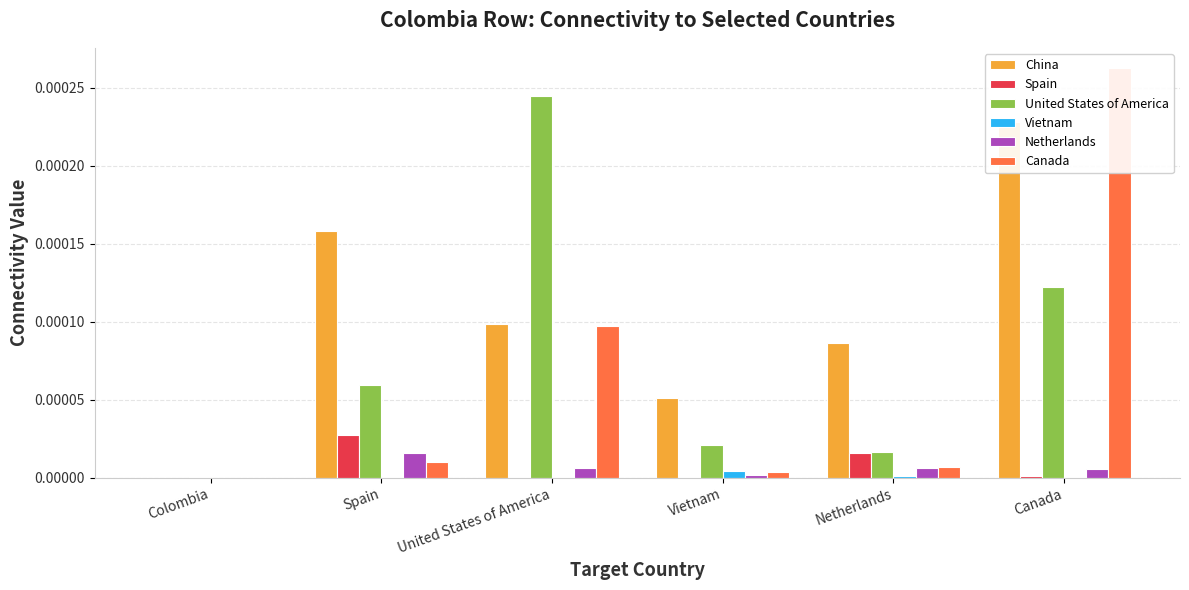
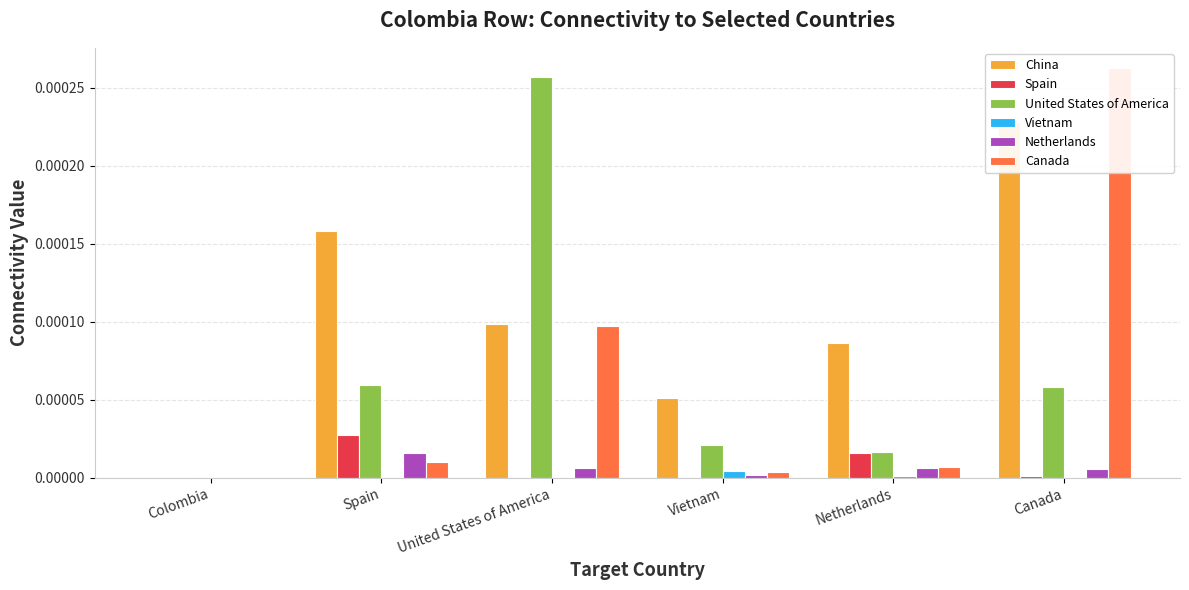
United States of America, United States of America: 0.000245 -> 0.000257
United States of America, Canada: 0.000122 -> 0.000058
